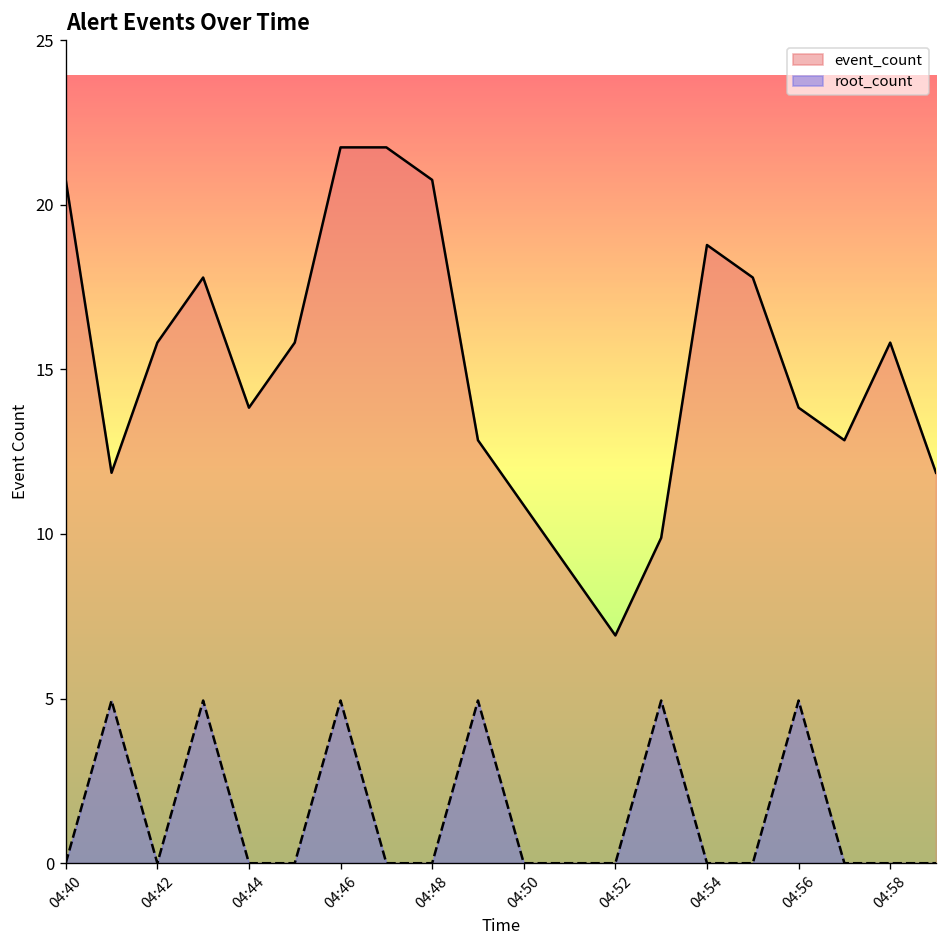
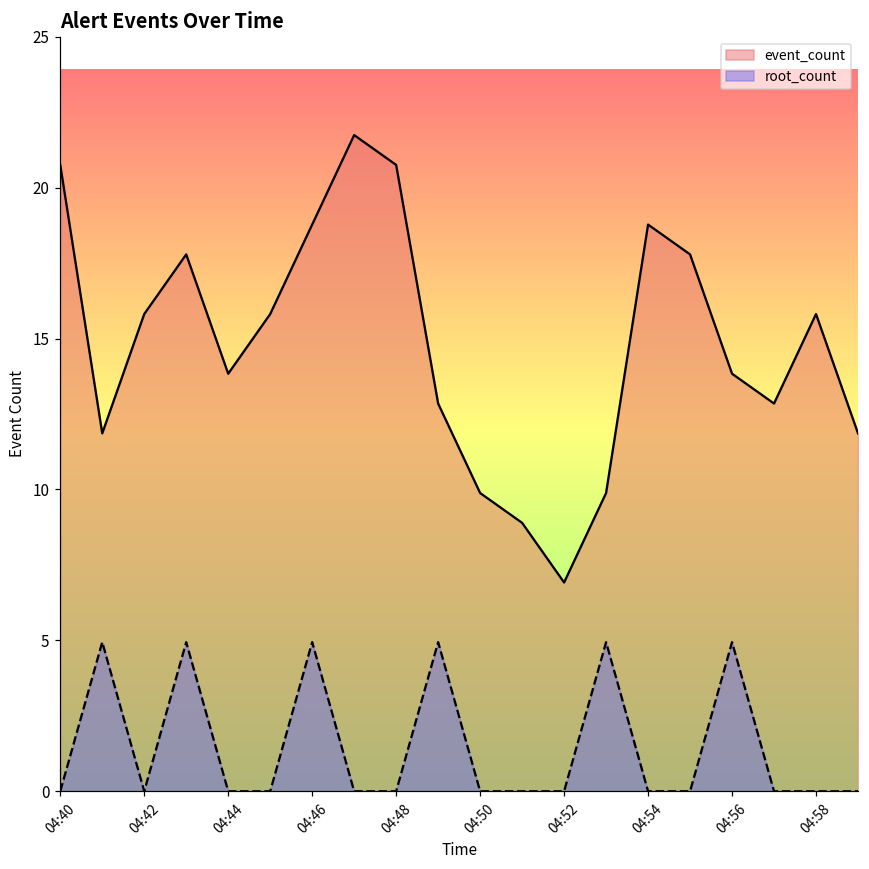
event_count, 04:46: 22 -> 19
event_count, 04:50: 11 -> 10
